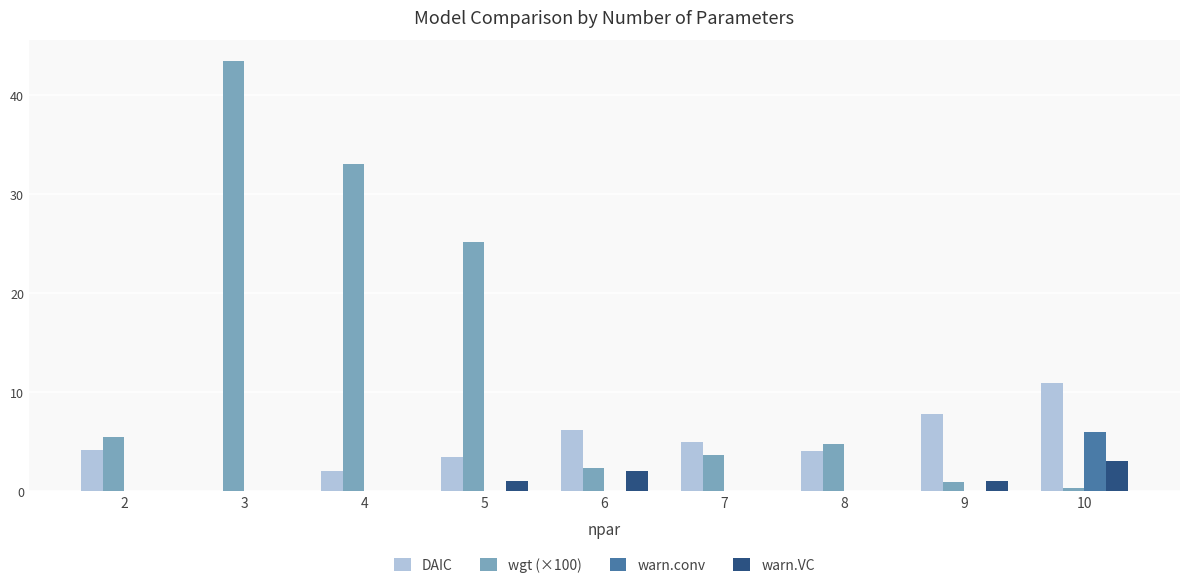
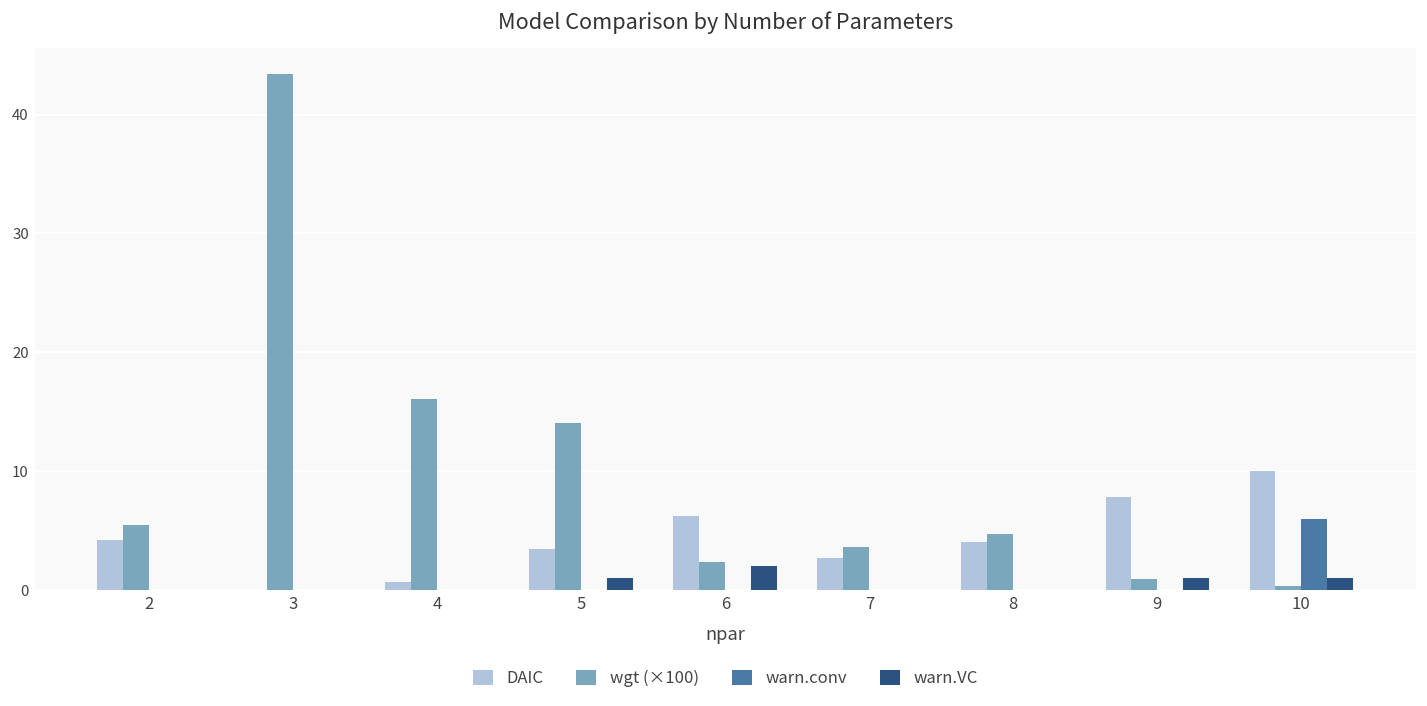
DAIC, 4: 2 -> 1
wgt (×100), 4: 33 -> 16
wgt (×100), 5: 25 -> 14
DAIC, 7: 5 -> 3
DAIC, 10: 11 -> 10
warn.VC, 10: 3 -> 1
